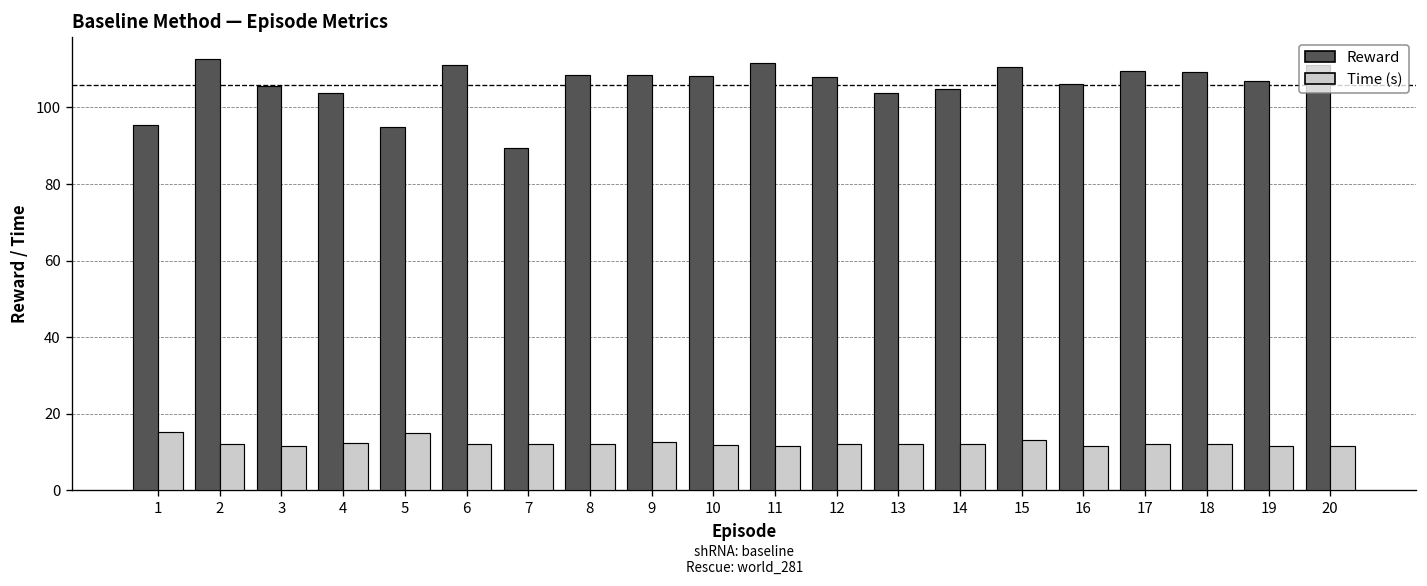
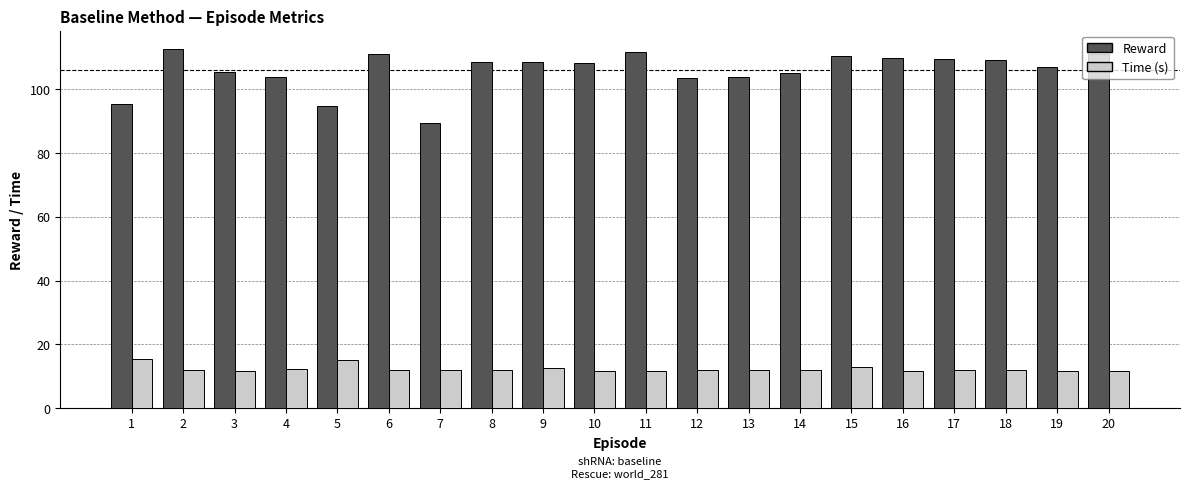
Reward, 12: 108 -> 104
Reward, 16: 106 -> 110
